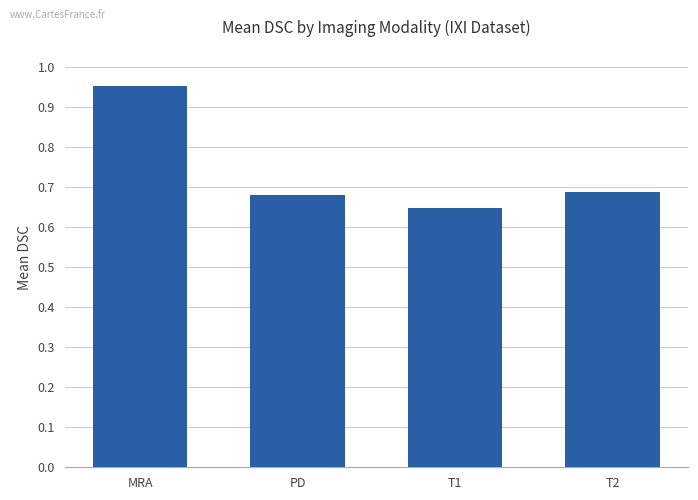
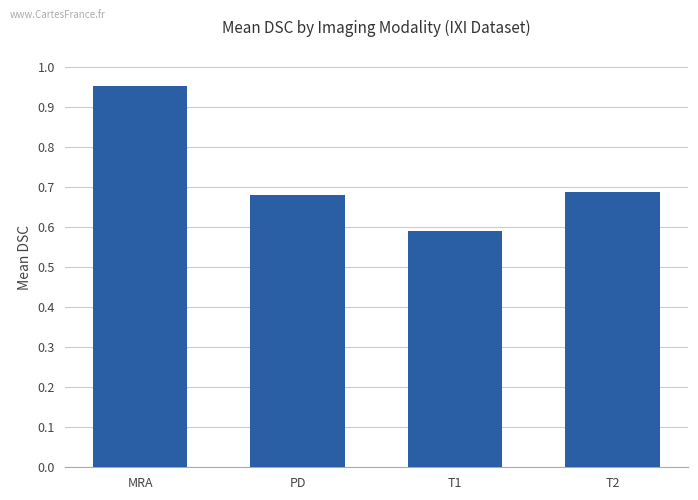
T1: 0.65 -> 0.59
